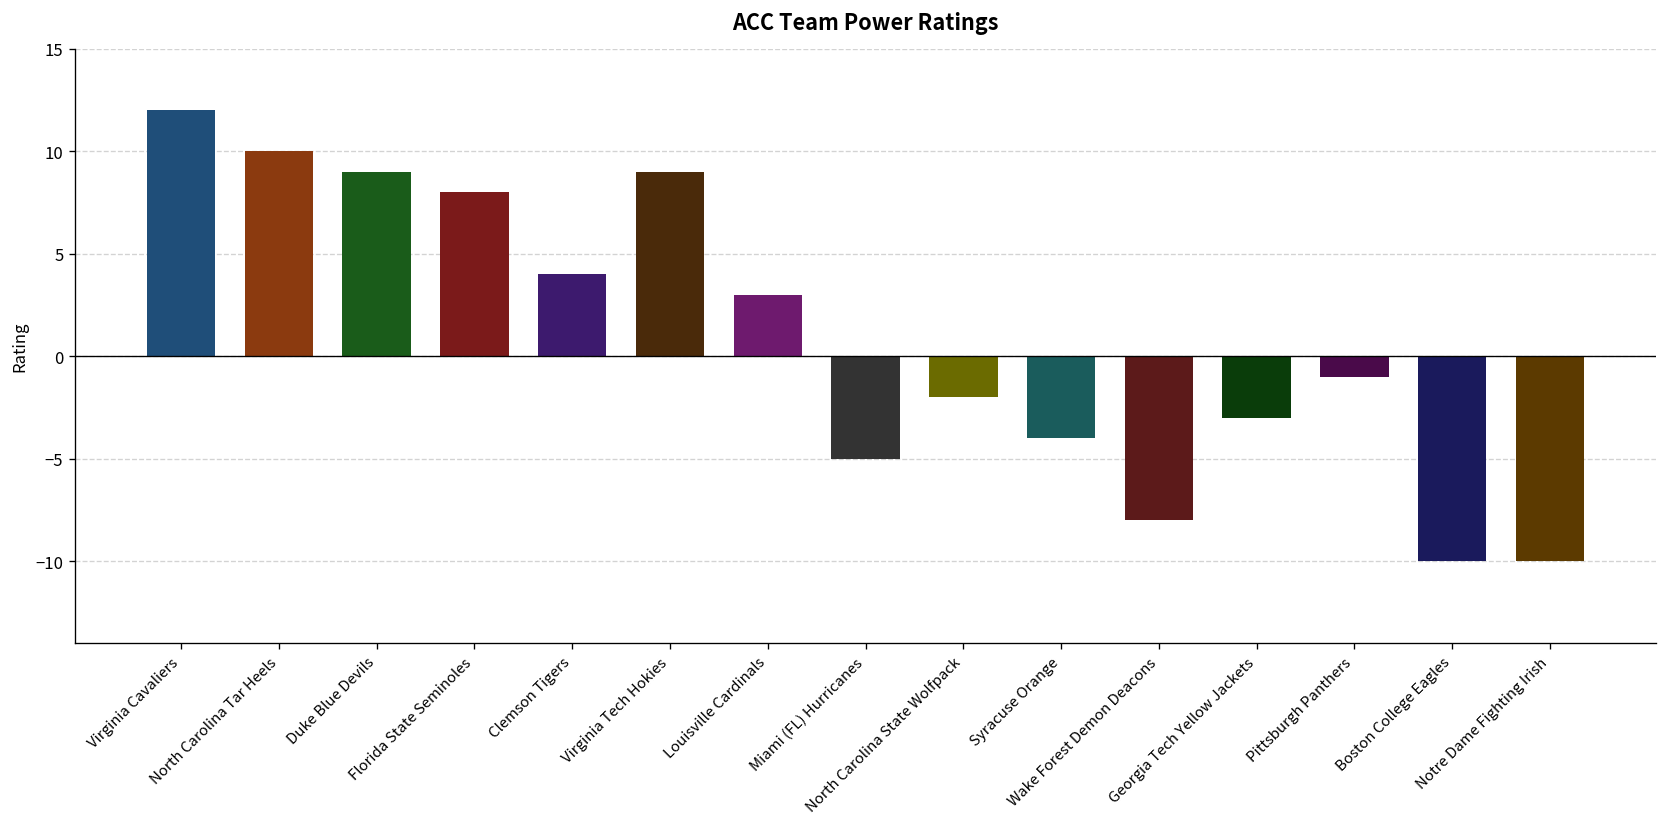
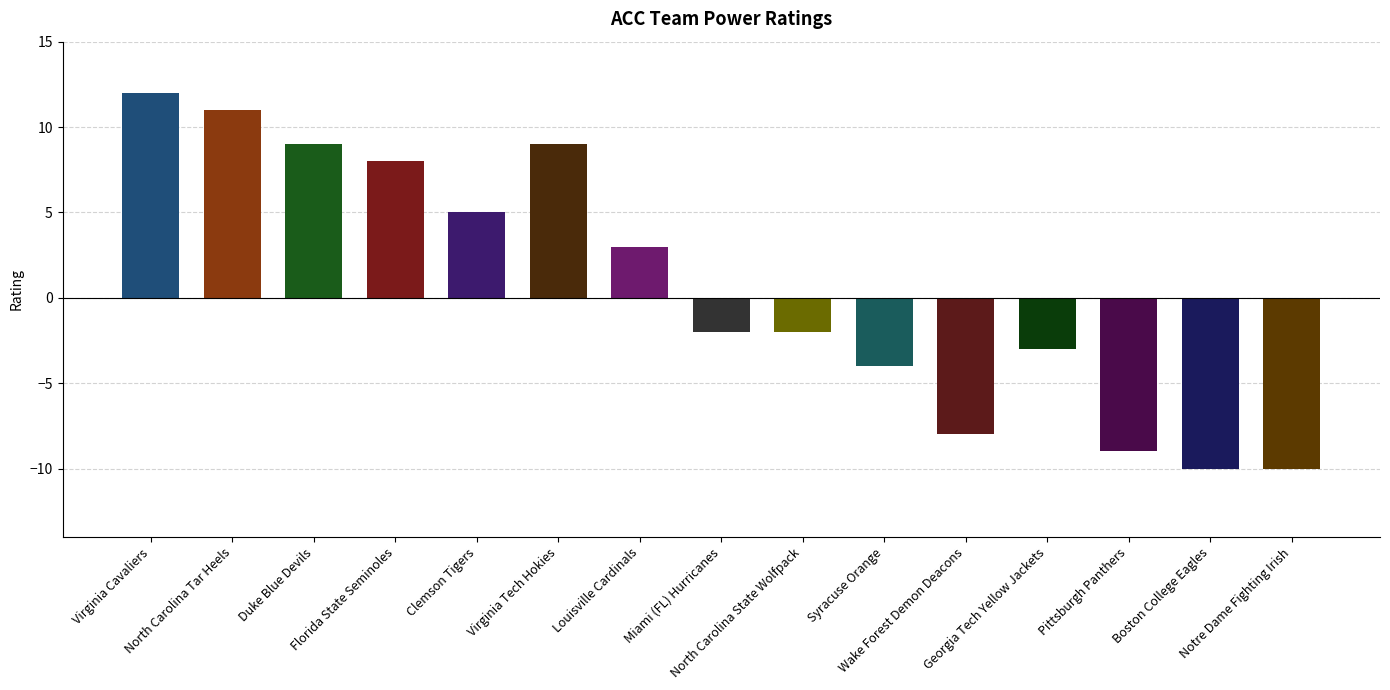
North Carolina Tar Heels: 10 -> 11
Clemson Tigers: 4 -> 5
Miami (FL) Hurricanes: -5 -> -2
Pittsburgh Panthers: -1 -> -9
